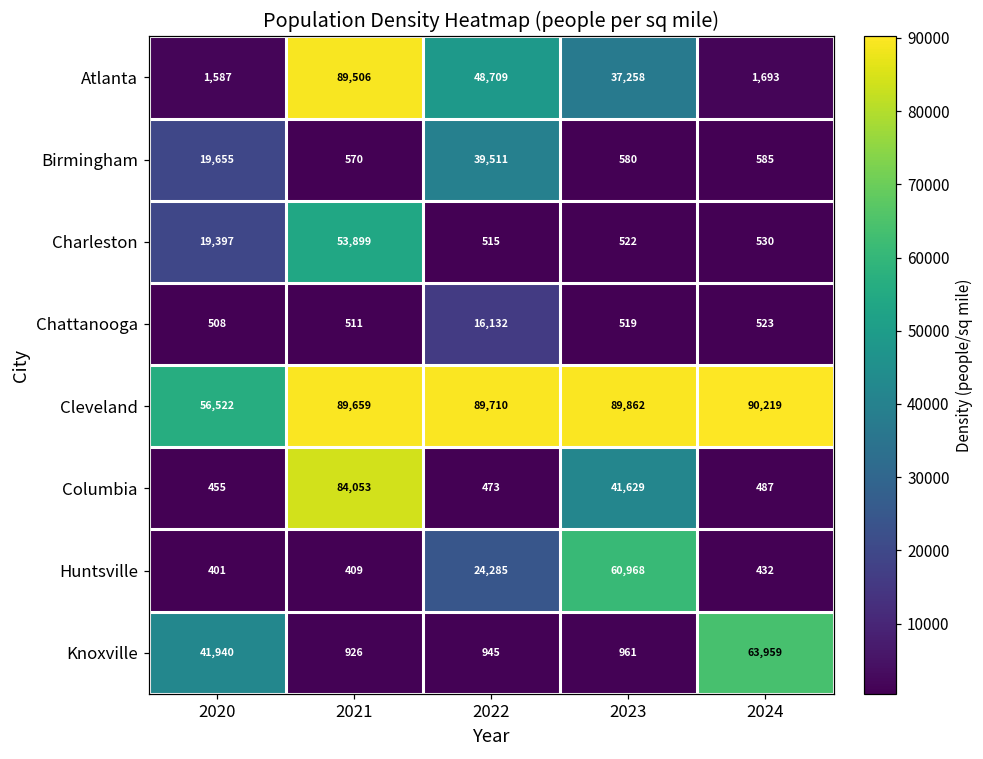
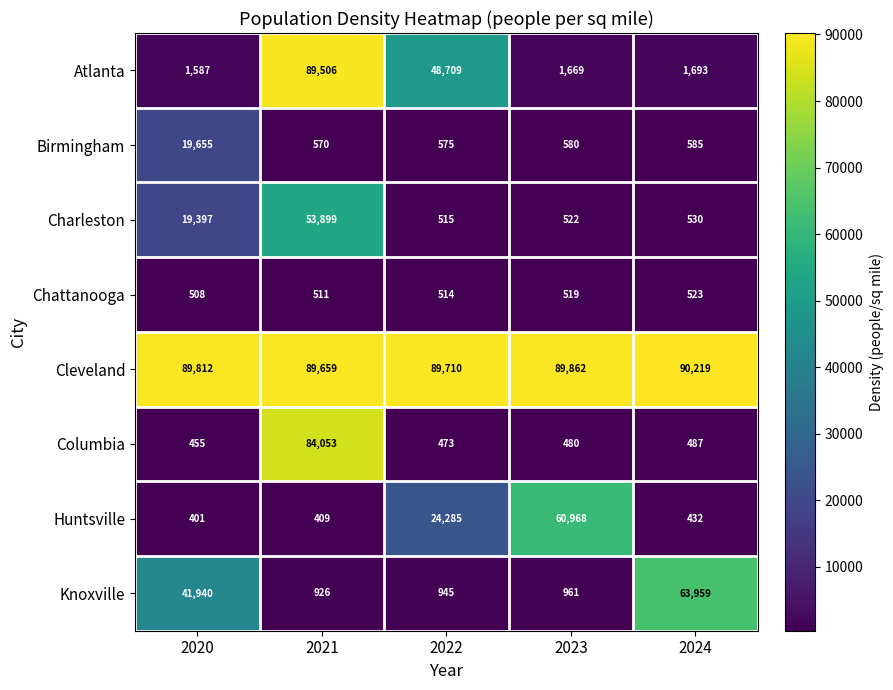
Atlanta, 2023: 37,258 -> 1,669
Birmingham, 2022: 39,511 -> 575
Chattanooga, 2022: 16,132 -> 514
Cleveland, 2020: 56,522 -> 89,812
Columbia, 2023: 41,629 -> 480
